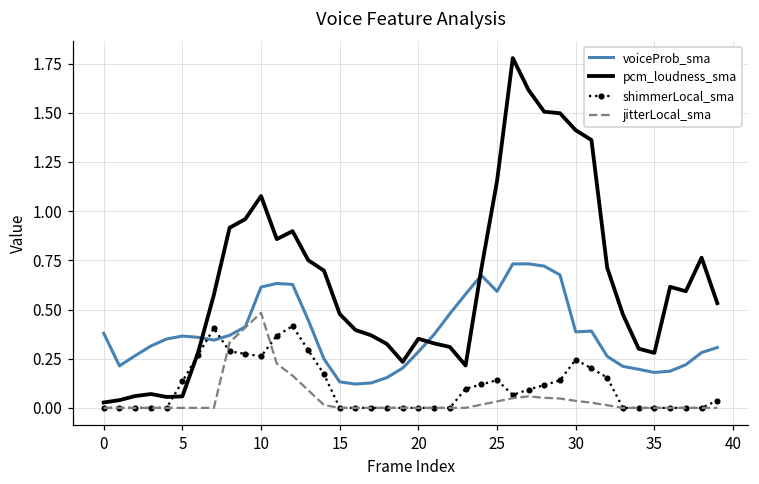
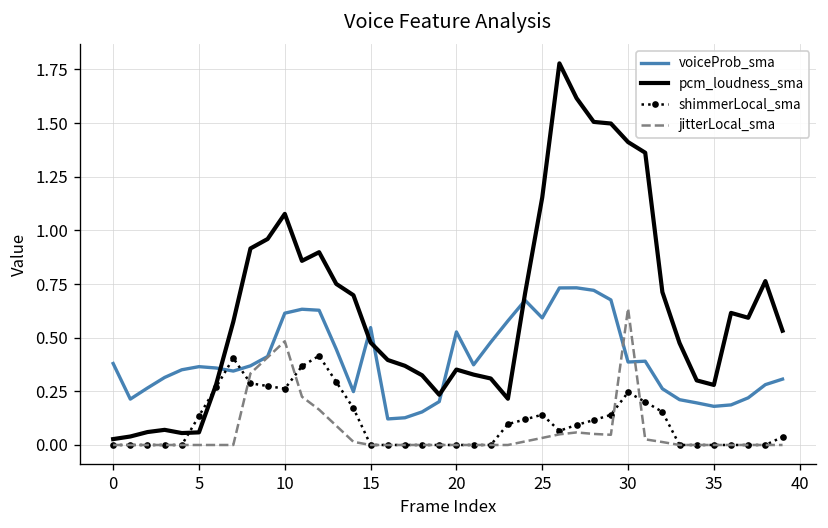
voiceProb_sma, 15: 0.13 -> 0.55
voiceProb_sma, 20: 0.29 -> 0.53
jitterLocal_sma, 30: 0.04 -> 0.64
